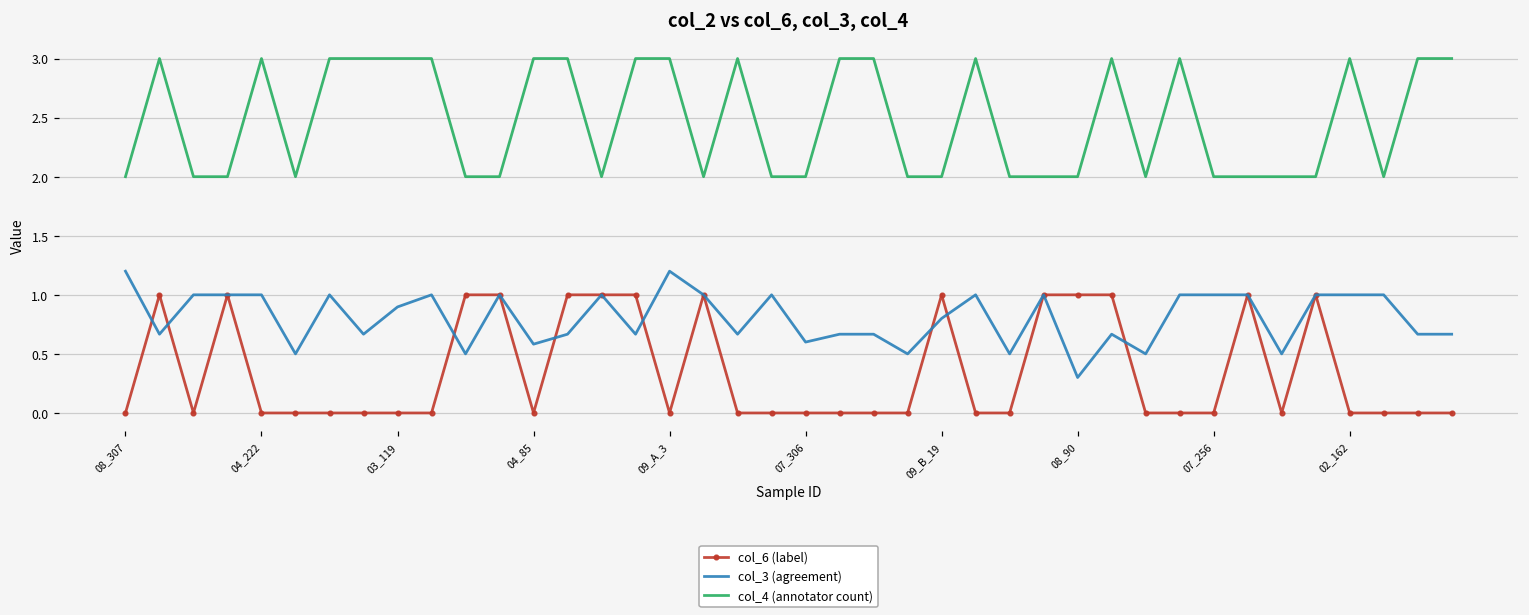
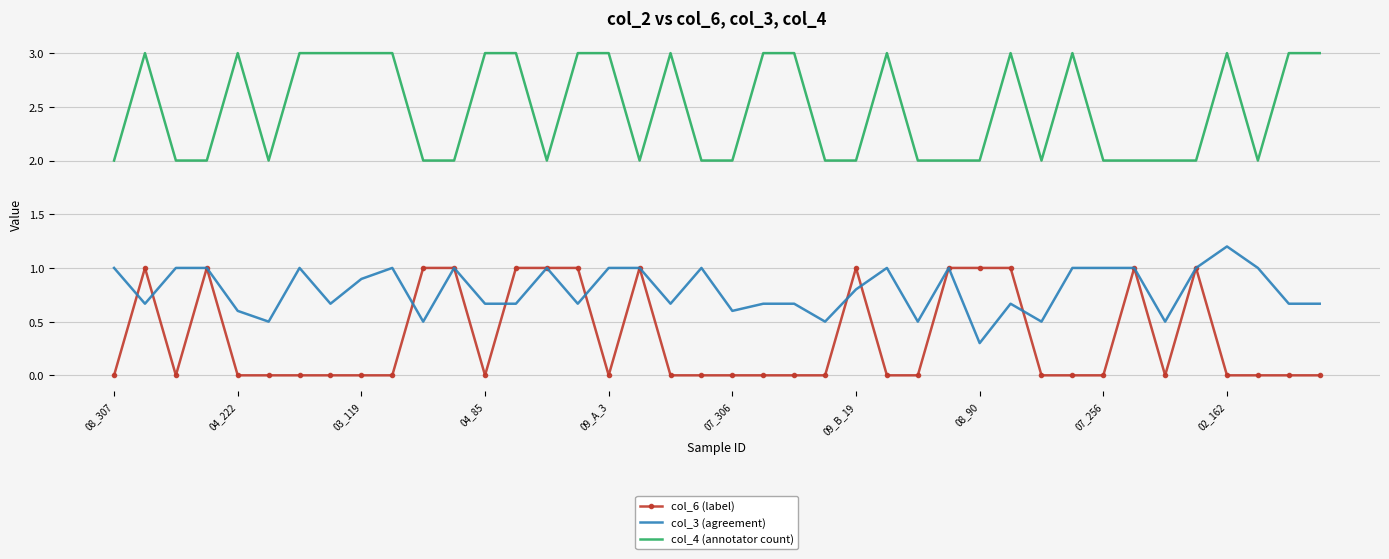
col_3 (agreement), 08_307: 1.2 -> 1.0
col_3 (agreement), 04_222: 1.0 -> 0.6
col_3 (agreement), 04_85: 0.58 -> 0.67
col_3 (agreement), 09_A_3: 1.2 -> 1.0
col_3 (agreement), 02_162: 1.0 -> 1.2
